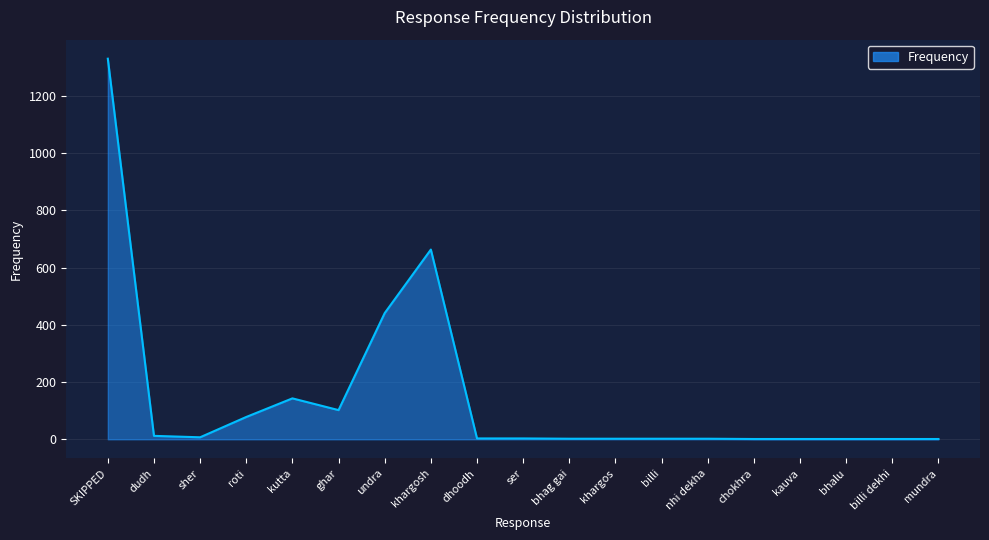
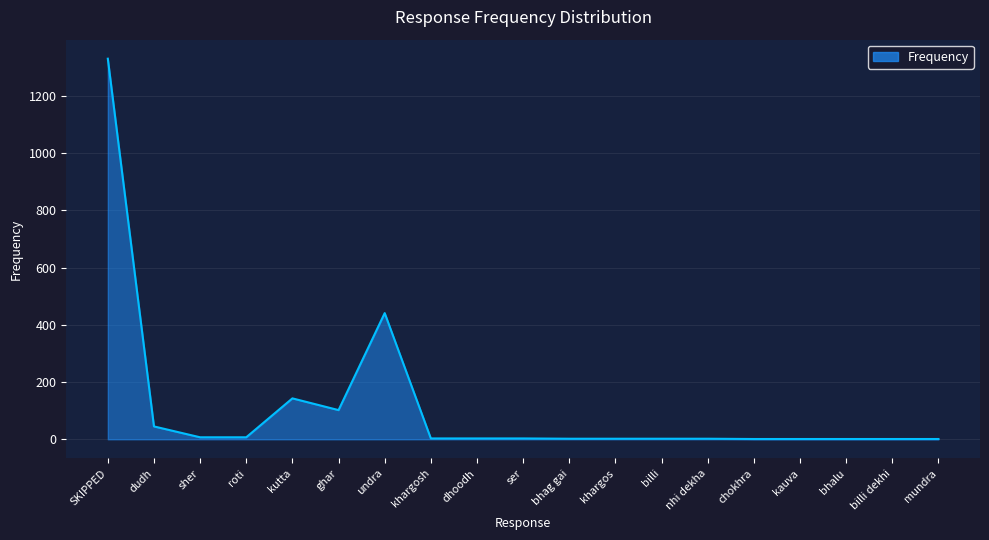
dudh: 10 -> 50
roti: 80 -> 10
khargosh: 660 -> 0
